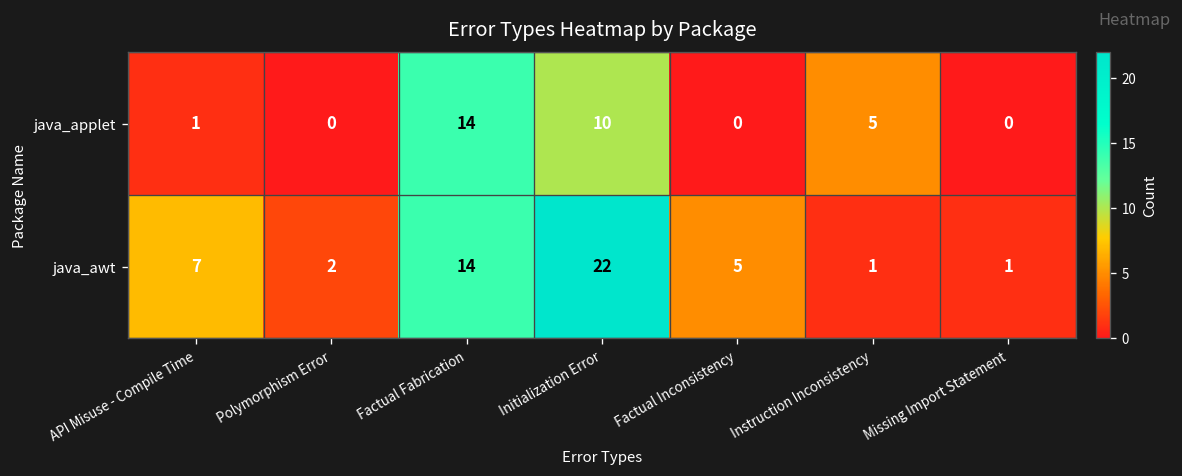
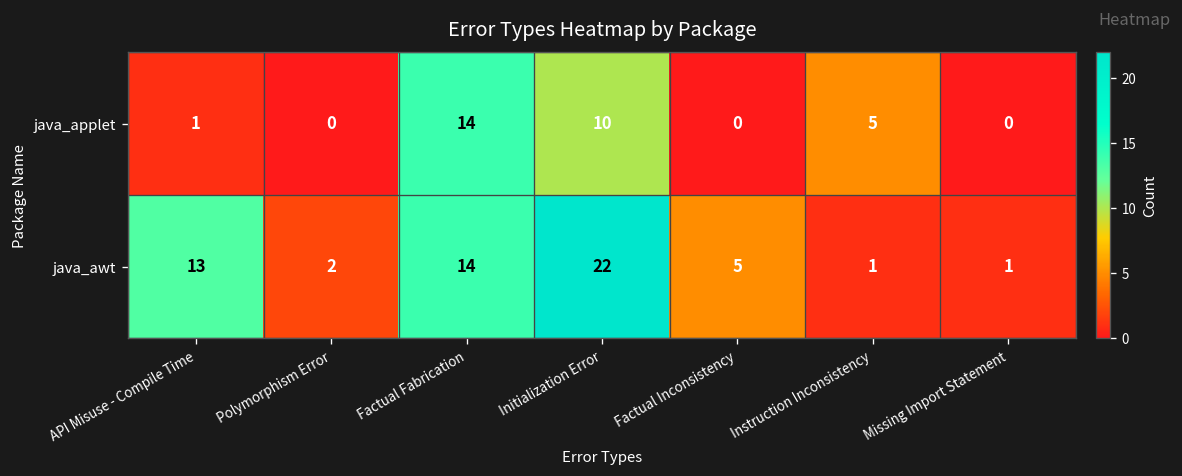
java_awt, API Misuse - Compile Time: 7 -> 13
